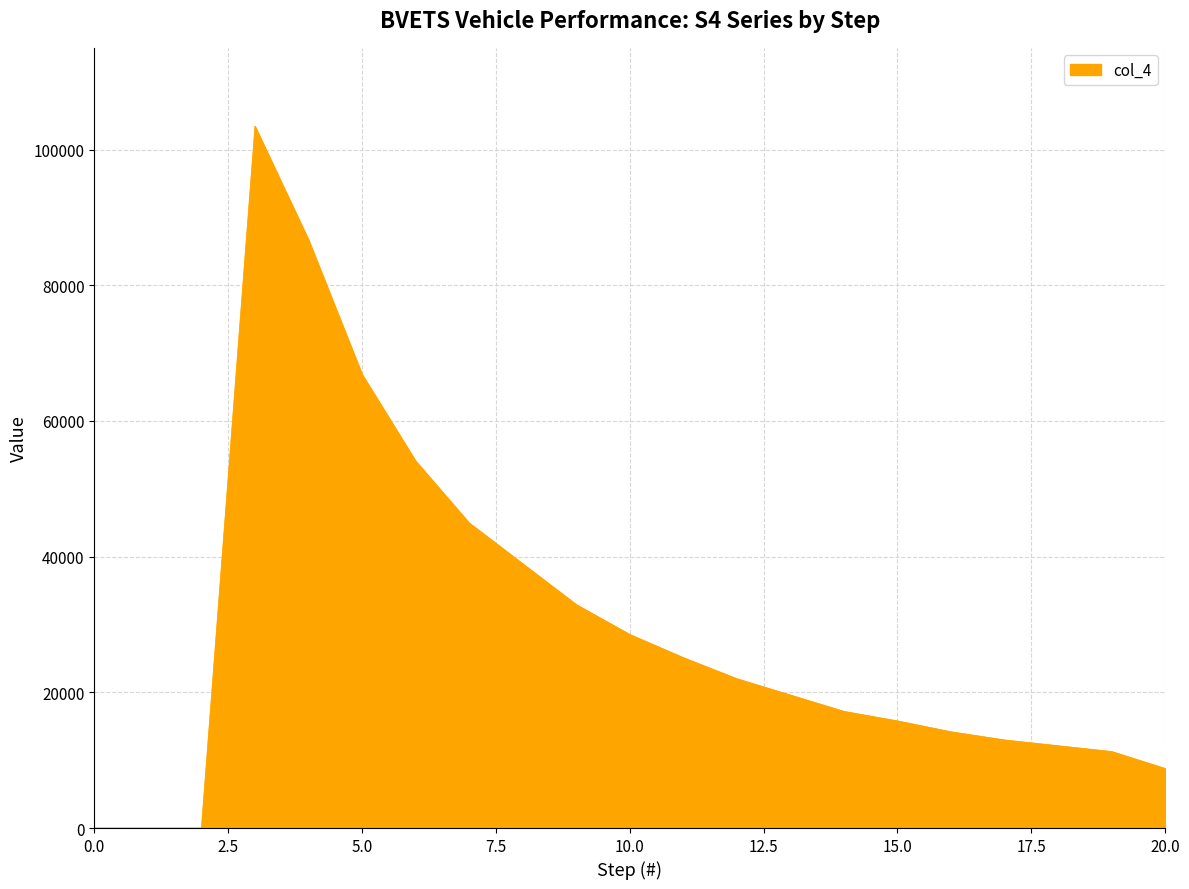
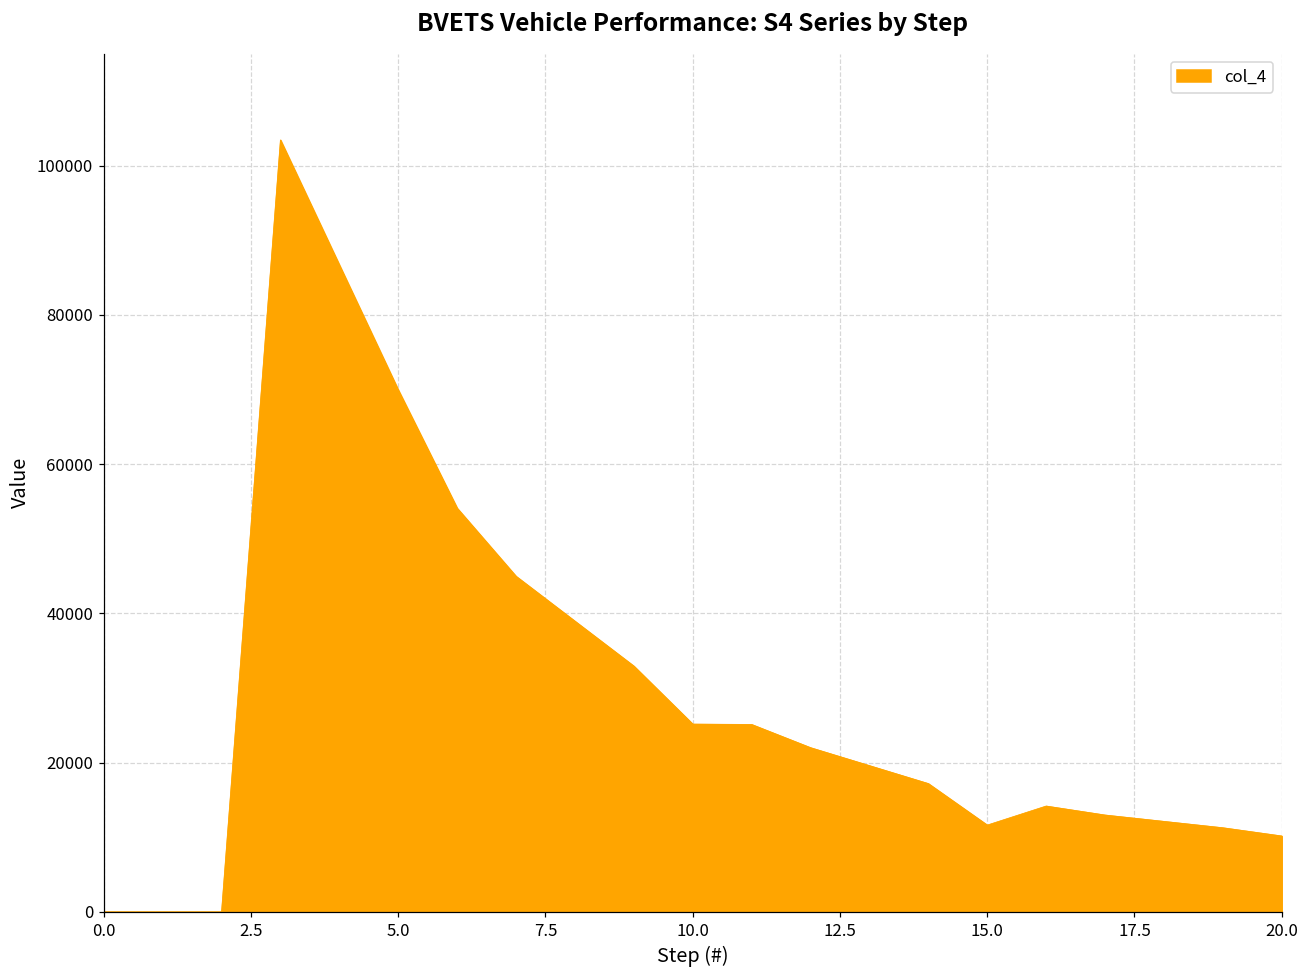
5.0: 67000 -> 70000
10.0: 29000 -> 25000
15.0: 16000 -> 12000
20.0: 9000 -> 10000
